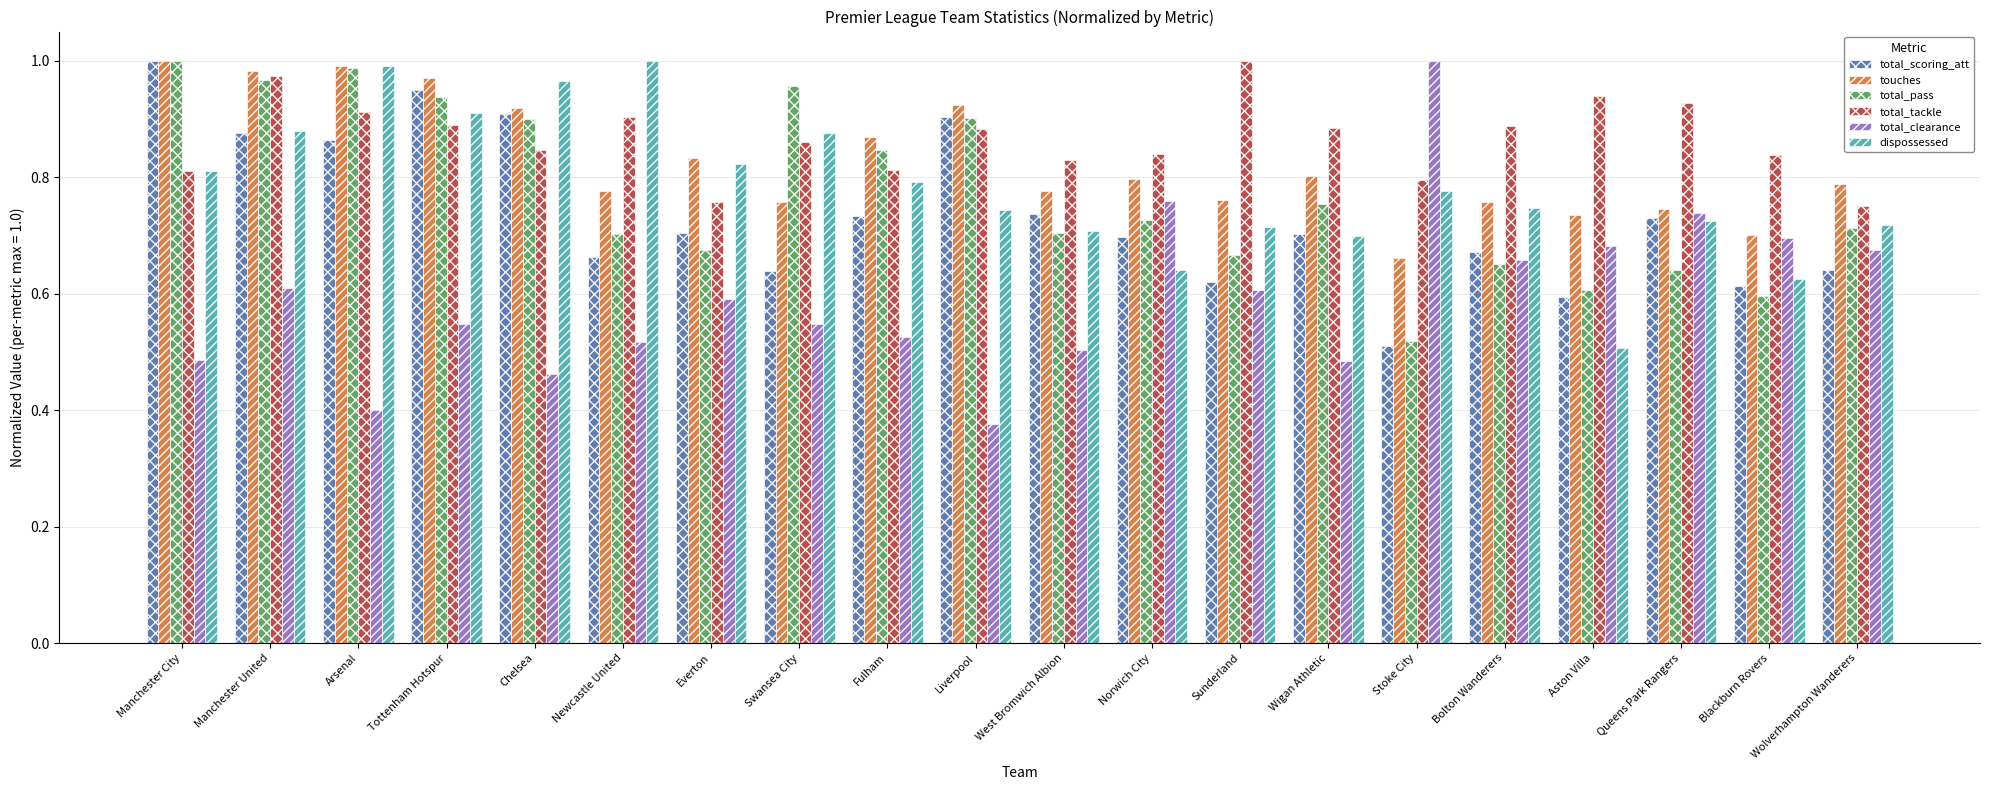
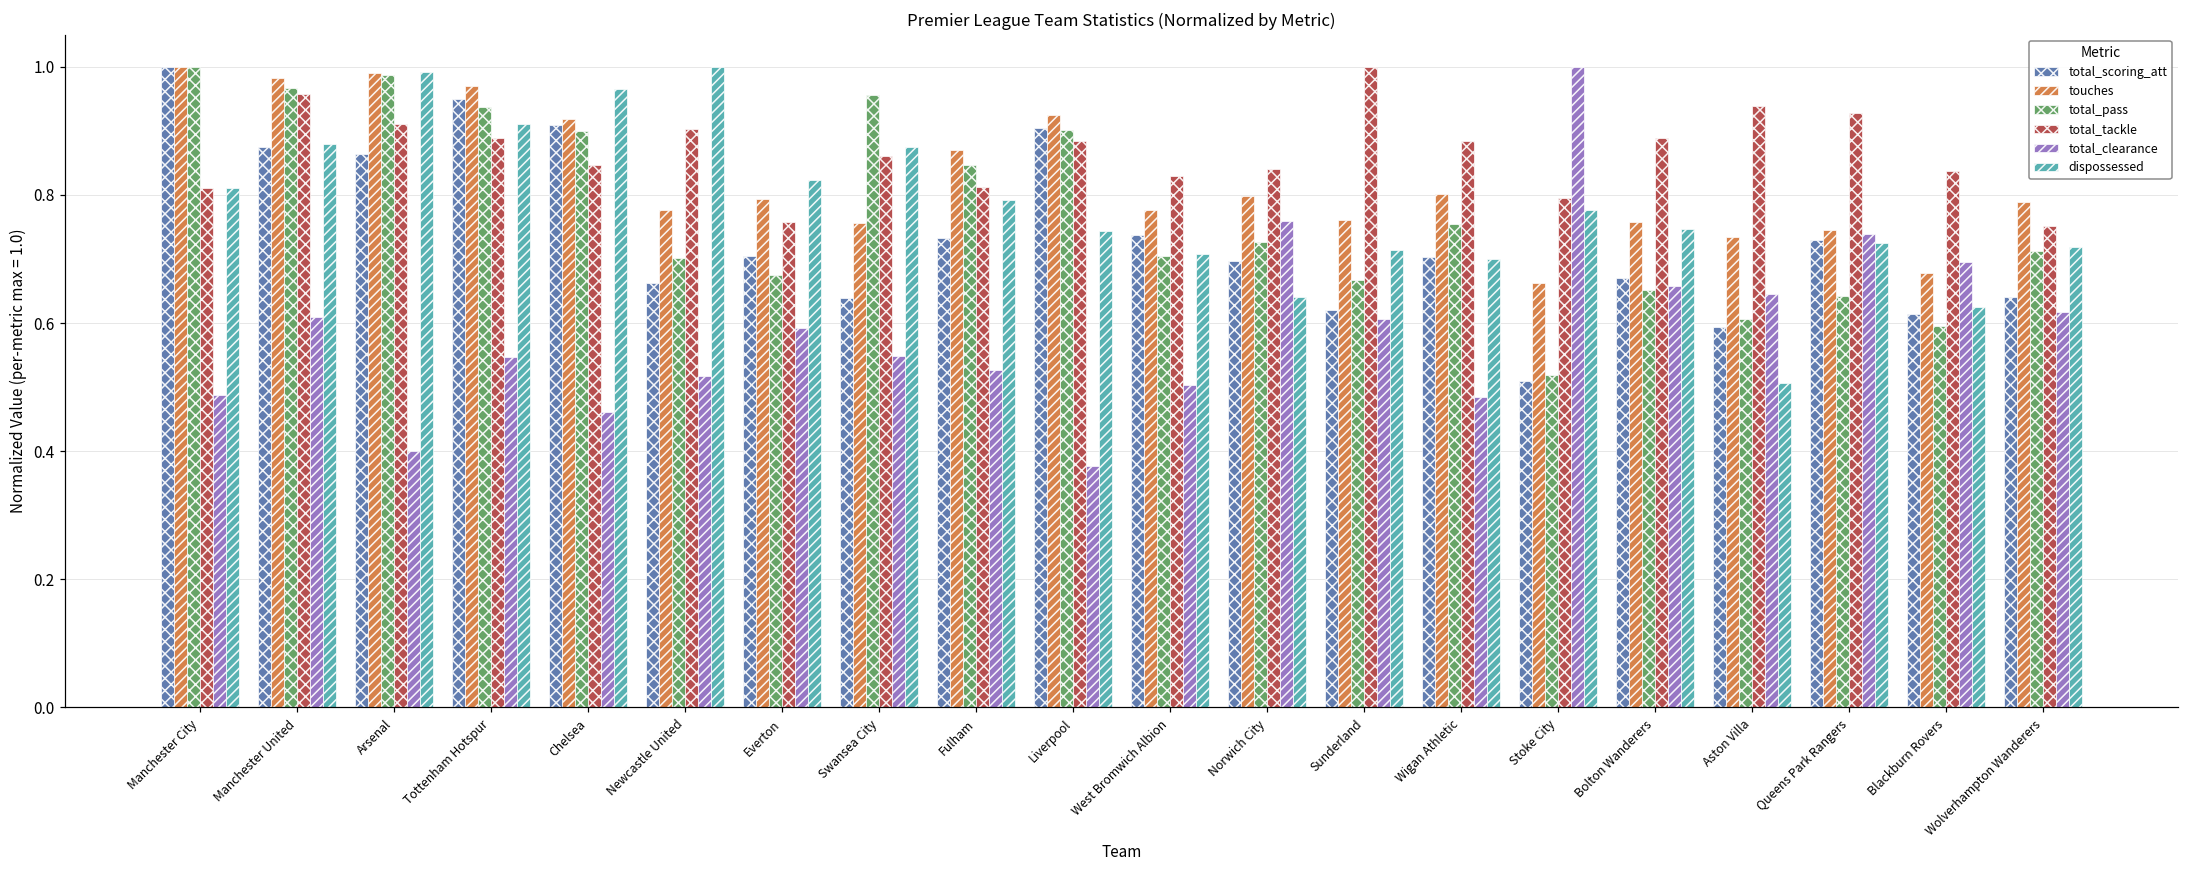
total_tackle, Manchester United: 0.97 -> 0.96
touches, Everton: 0.83 -> 0.79
total_clearance, Aston Villa: 0.68 -> 0.65
touches, Blackburn Rovers: 0.70 -> 0.68
total_clearance, Wolverhampton Wanderers: 0.67 -> 0.62
